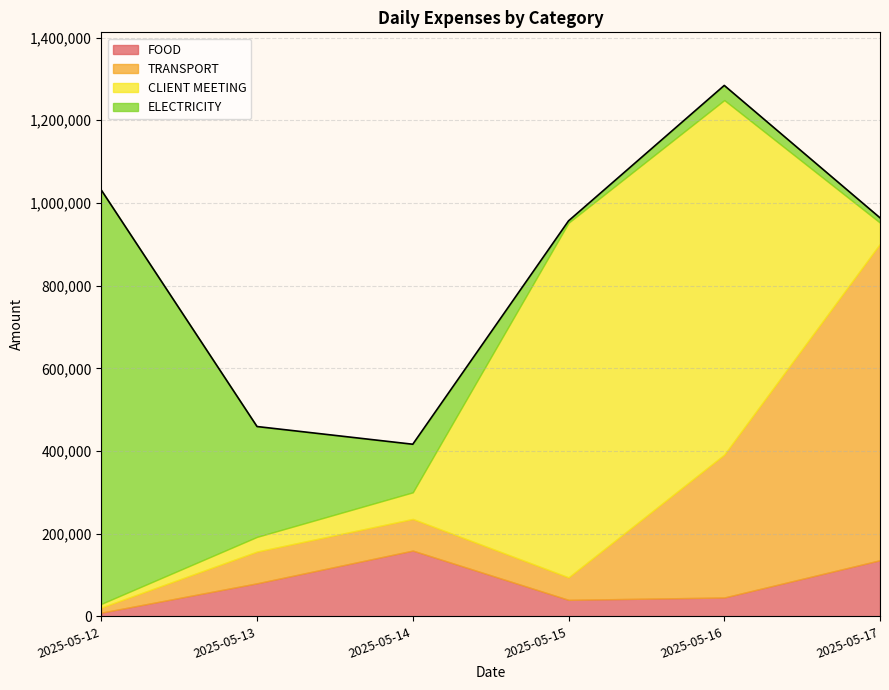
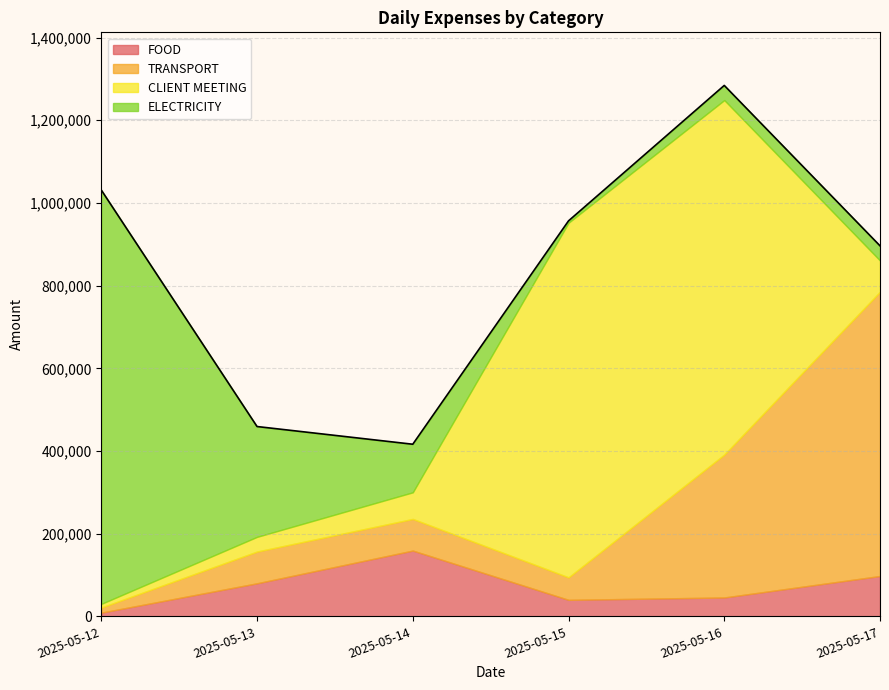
FOOD, 2025-05-17: 140,000 -> 100,000
TRANSPORT, 2025-05-17: 770,000 -> 690,000
CLIENT MEETING, 2025-05-17: 50,000 -> 80,000
ELECTRICITY, 2025-05-17: 10,000 -> 40,000
